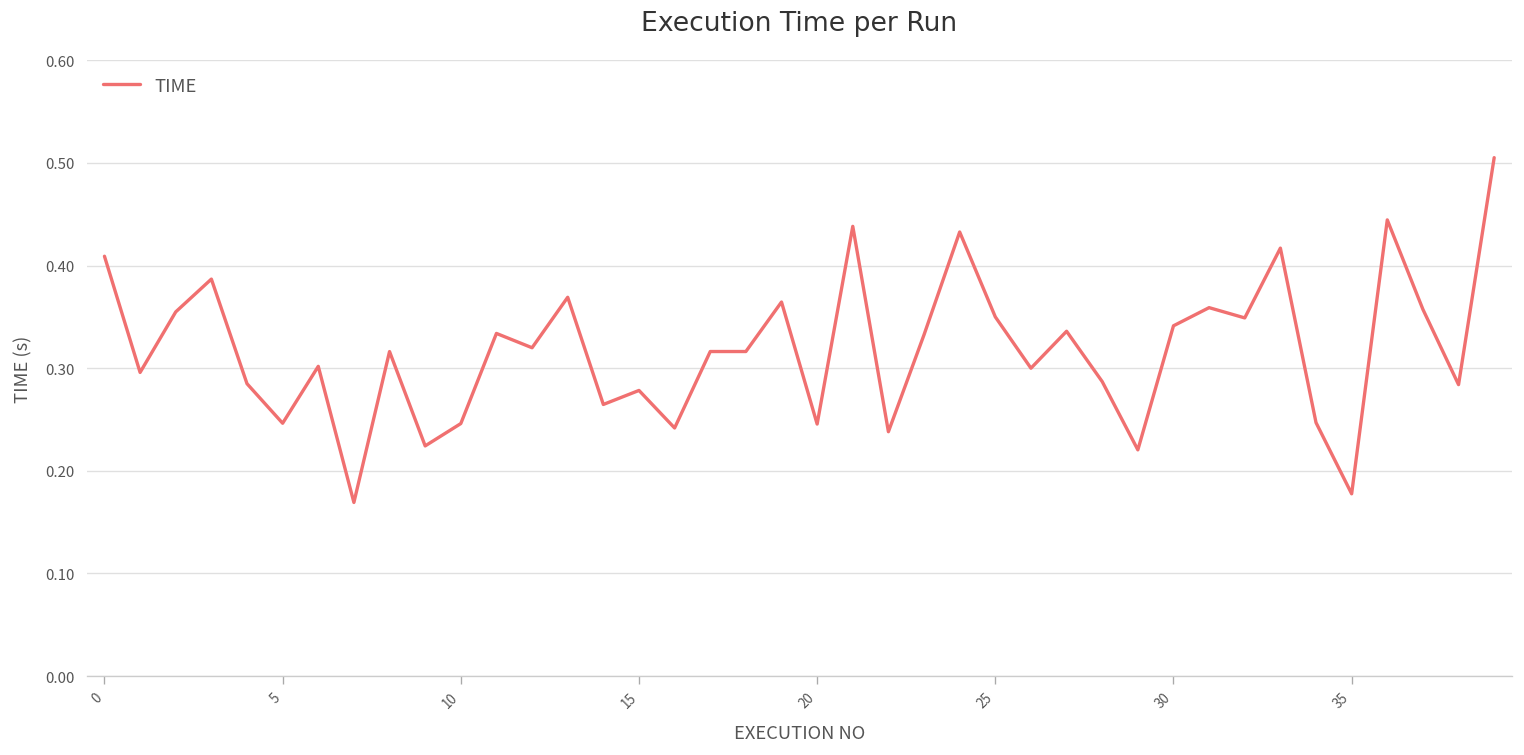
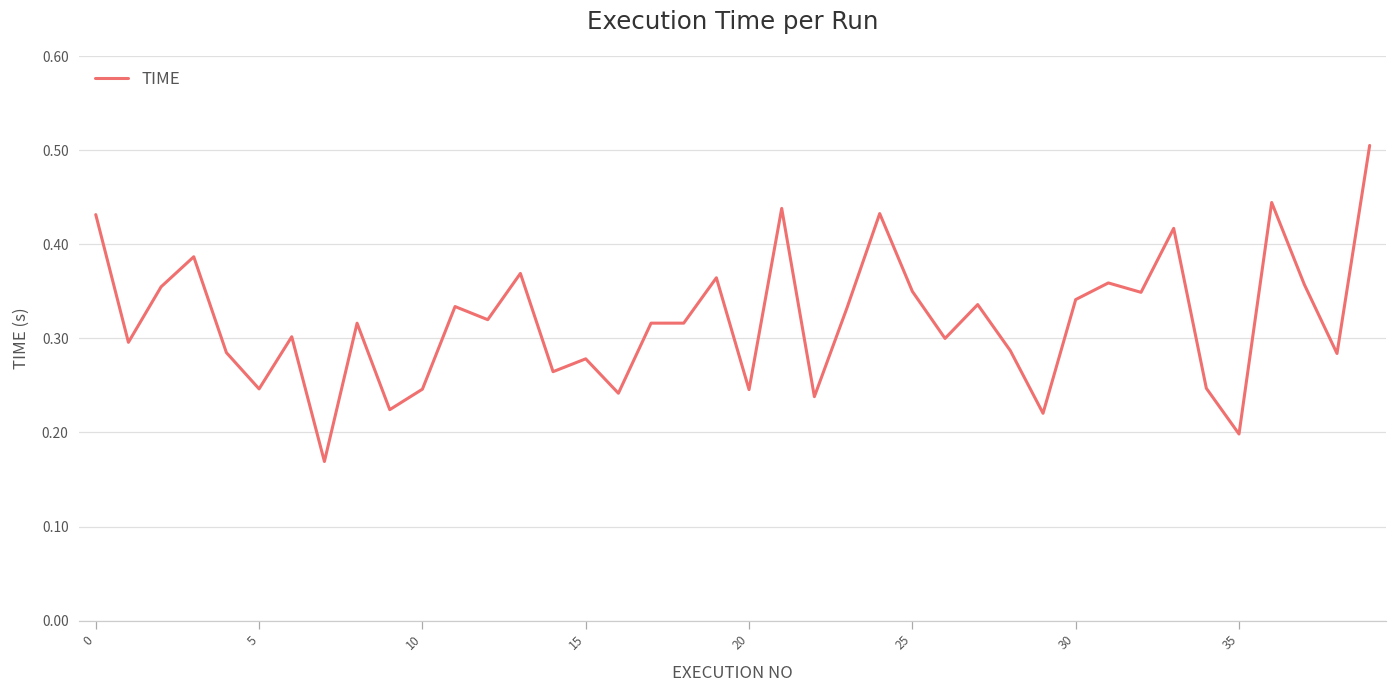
0: 0.41 -> 0.43
35: 0.18 -> 0.20
